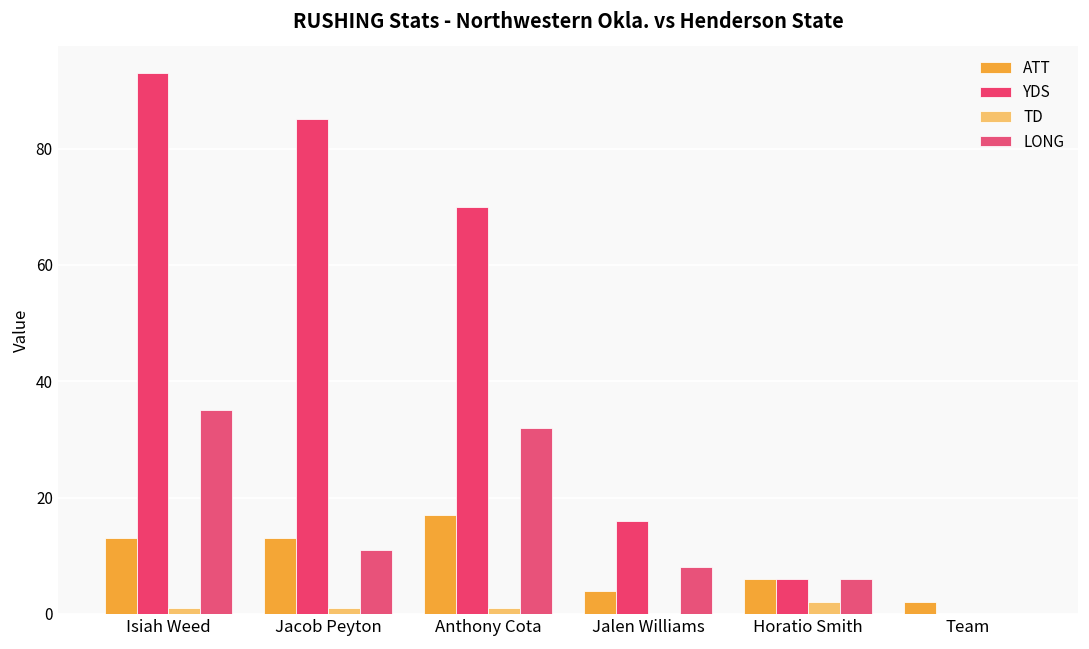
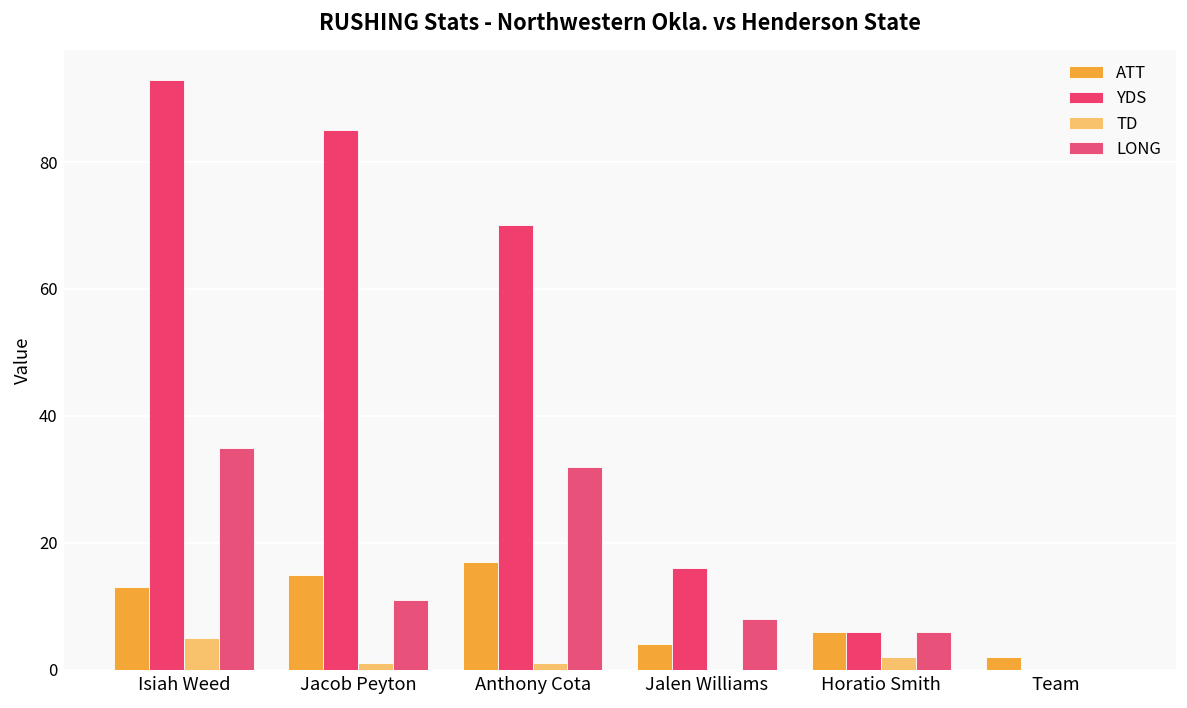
TD, Isiah Weed: 1 -> 5
ATT, Jacob Peyton: 13 -> 15
